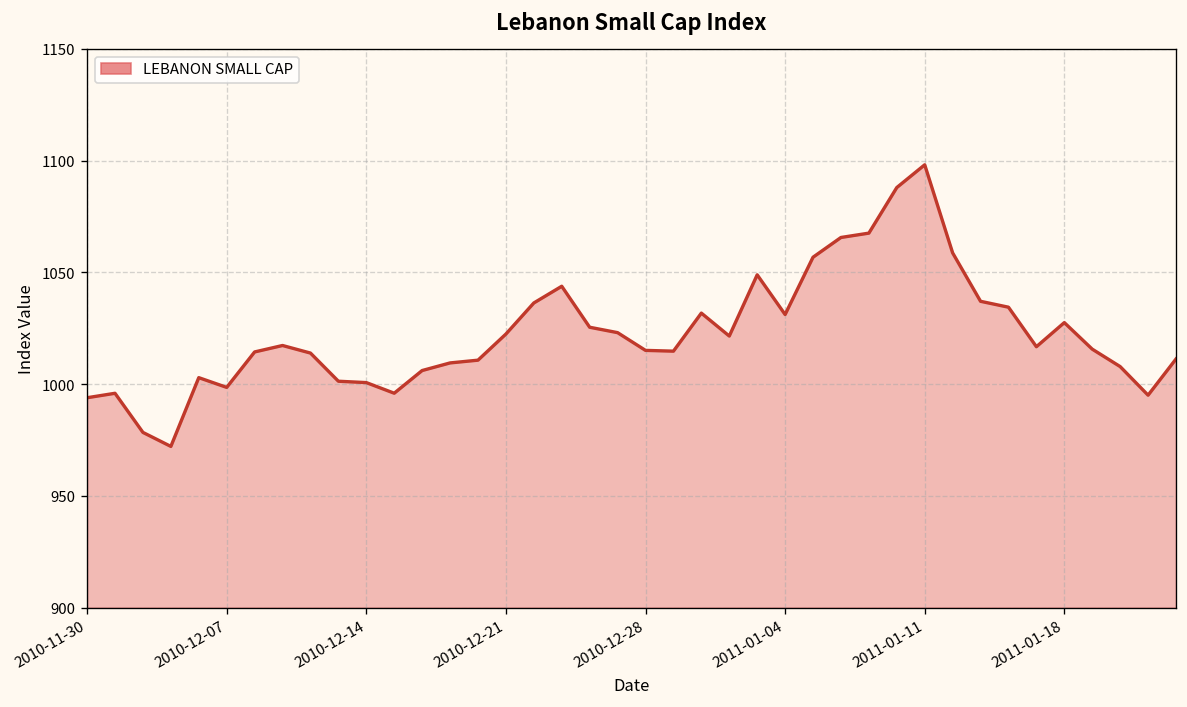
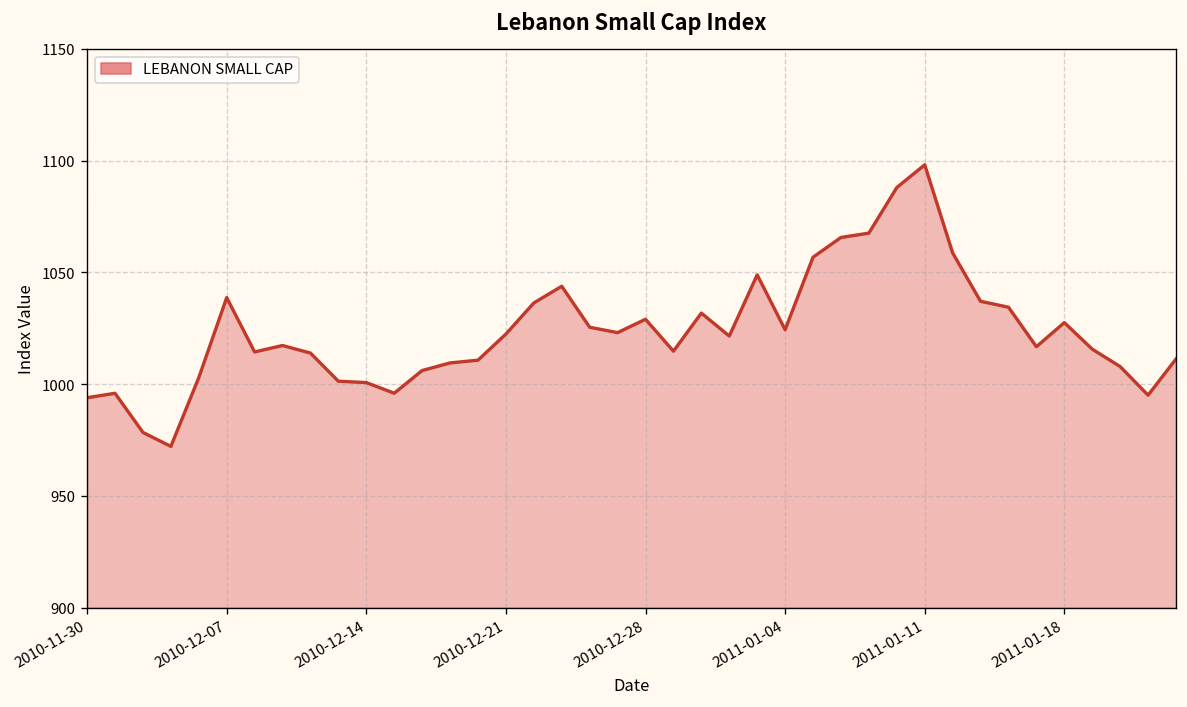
2010-12-07: 999 -> 1039
2010-12-28: 1015 -> 1029
2011-01-04: 1031 -> 1024
